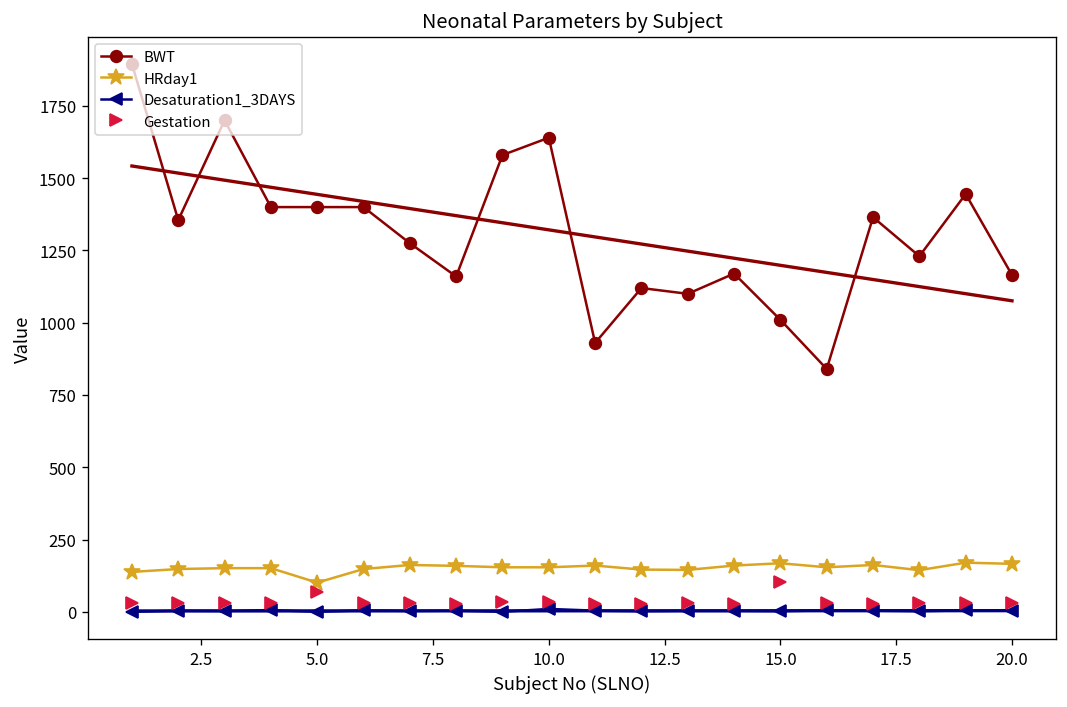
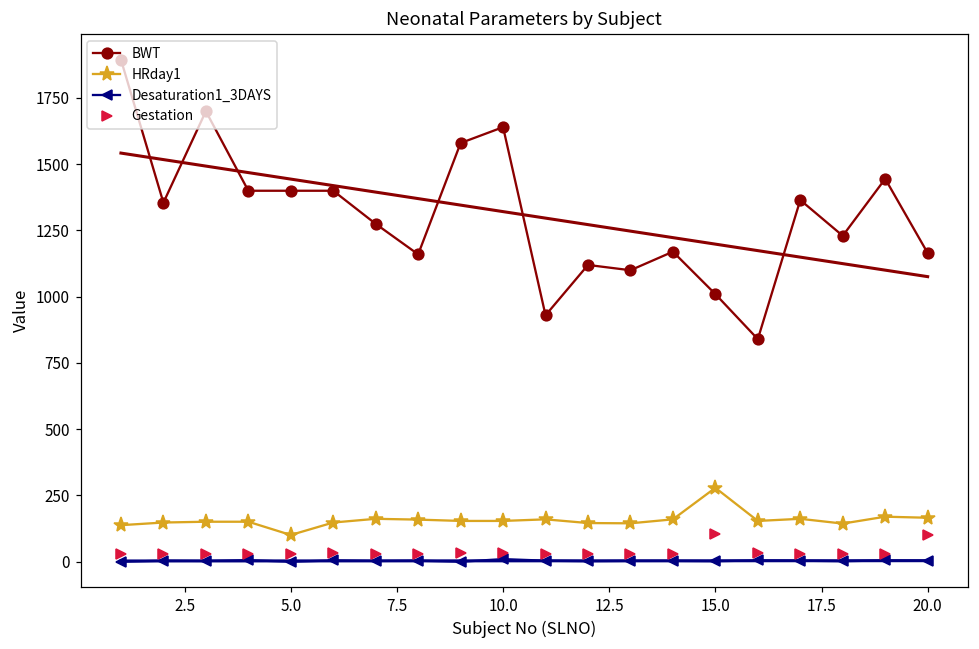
Gestation, 5.0: 70 -> 30
HRday1, 15.0: 170 -> 280
Gestation, 20.0: 30 -> 100
